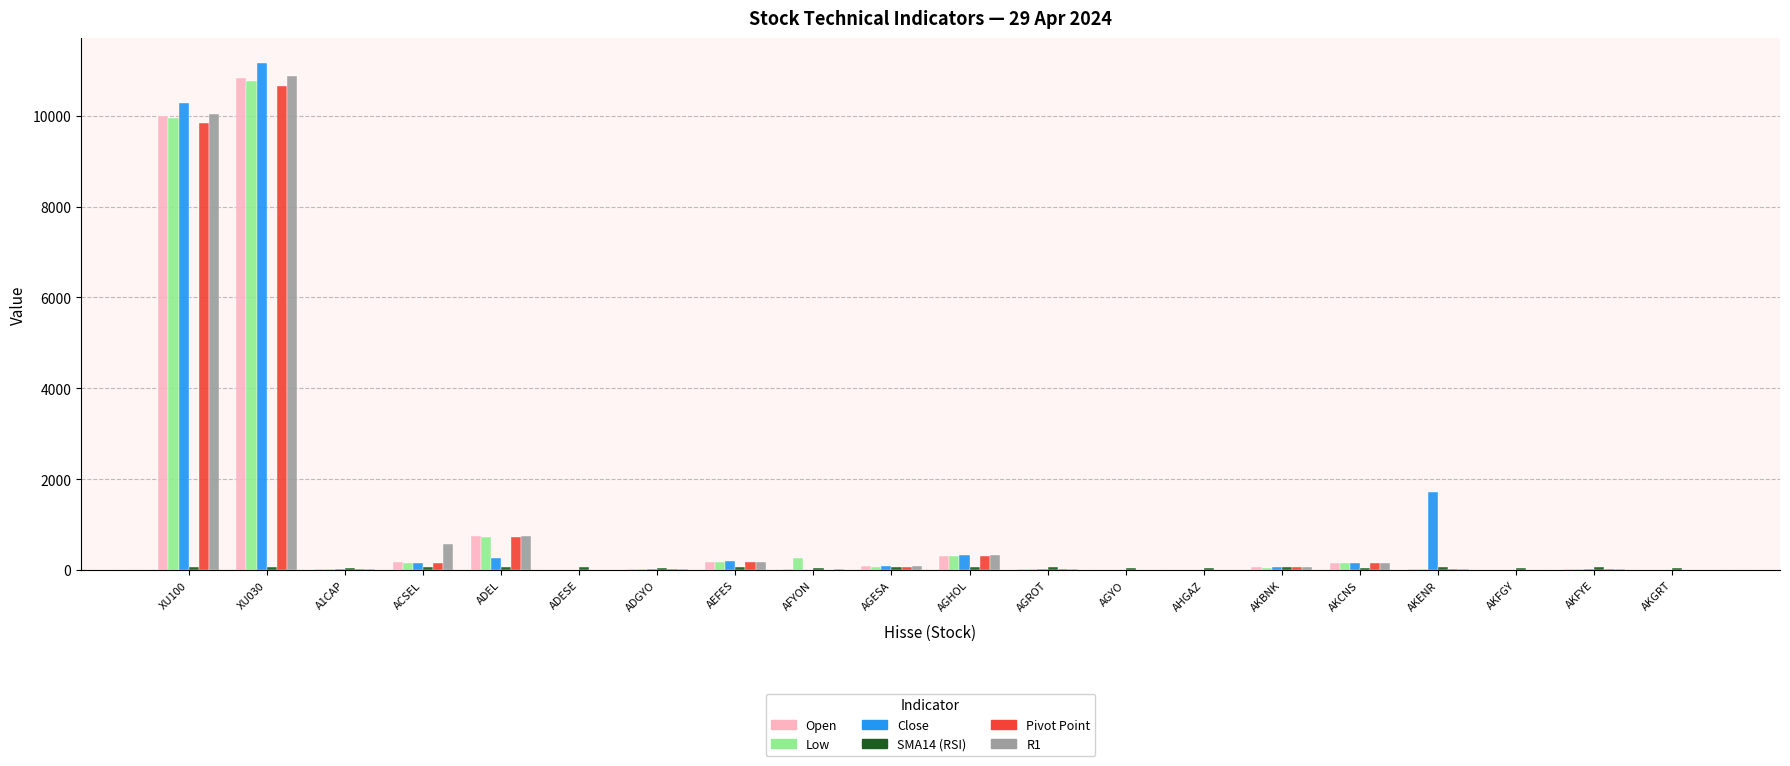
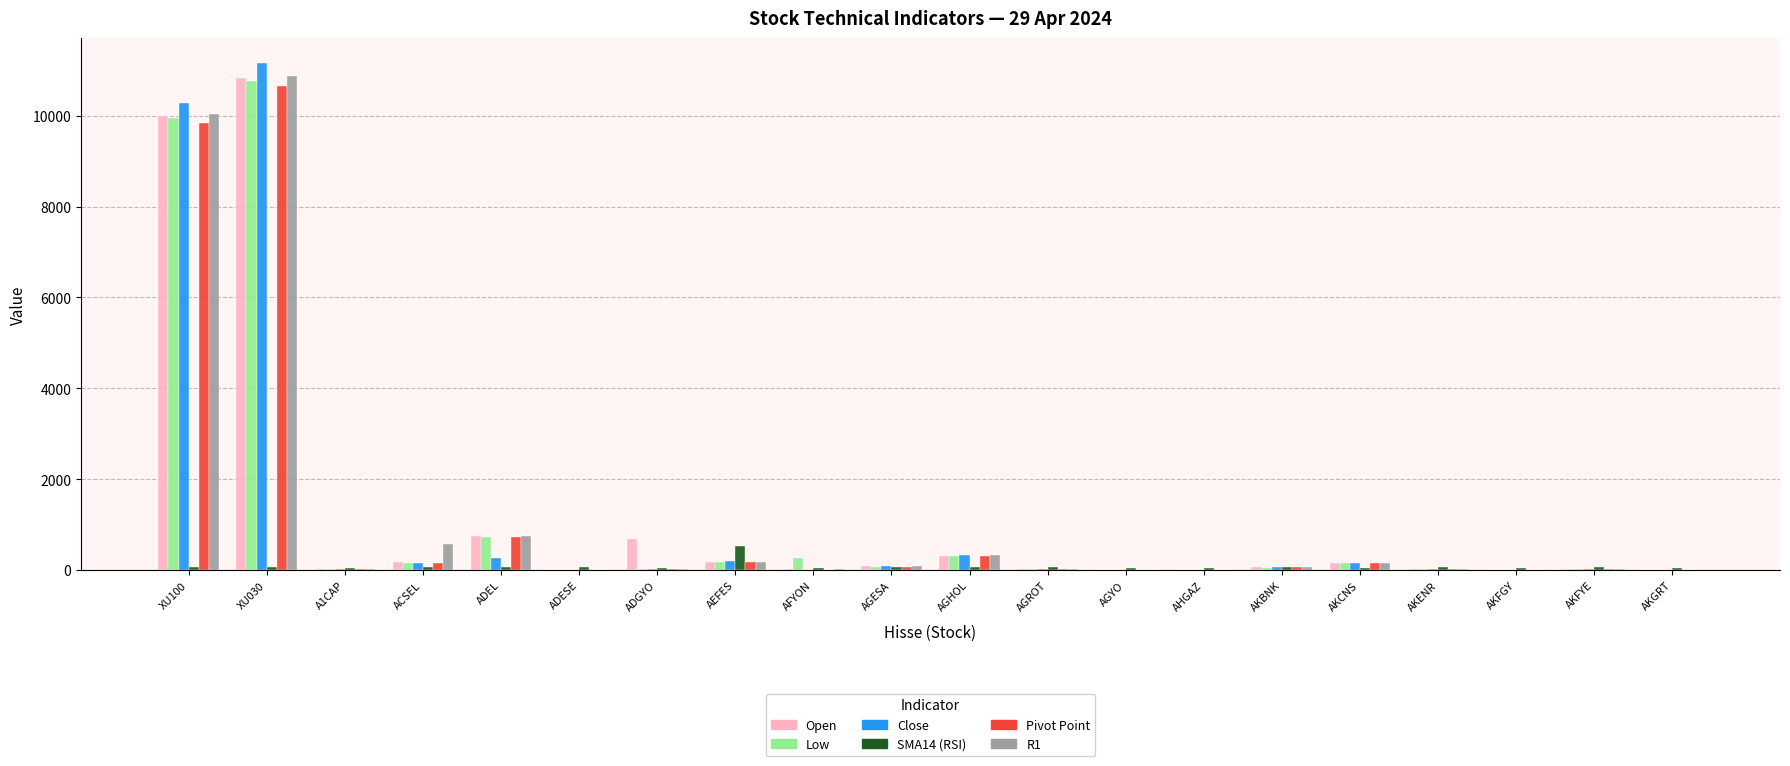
Open, ADGYO: 0 -> 700
SMA14 (RSI), AEFES: 100 -> 500
Close, AKENR: 1700 -> 0
